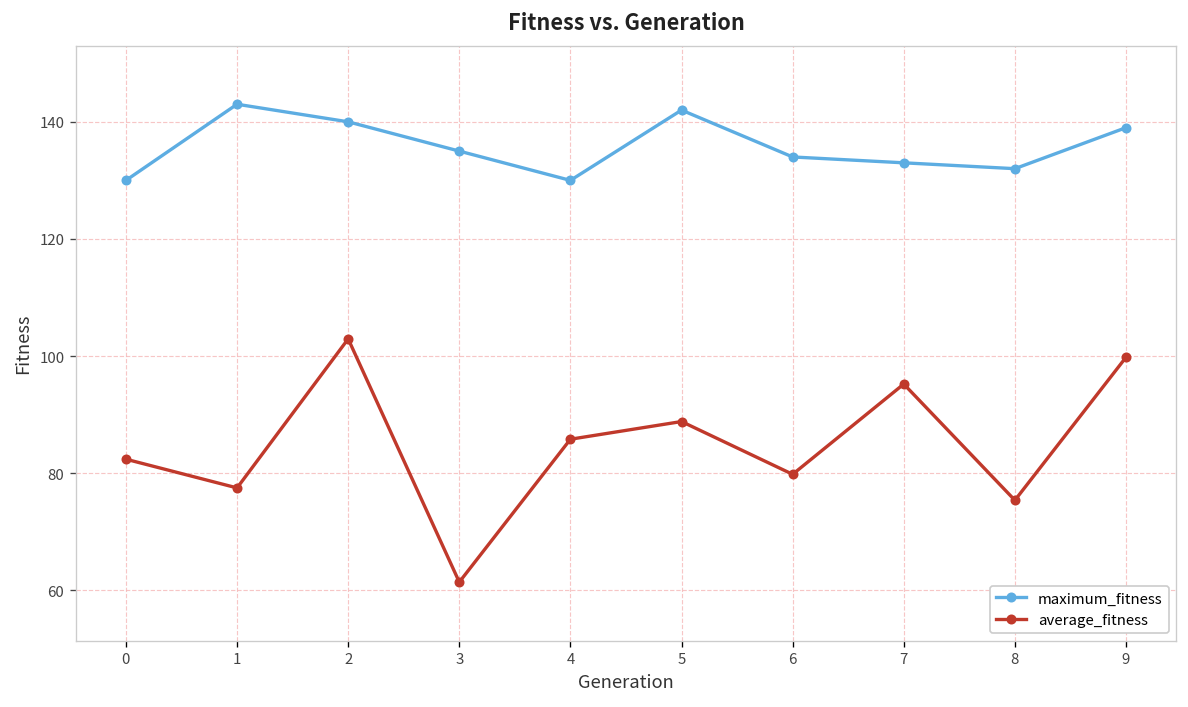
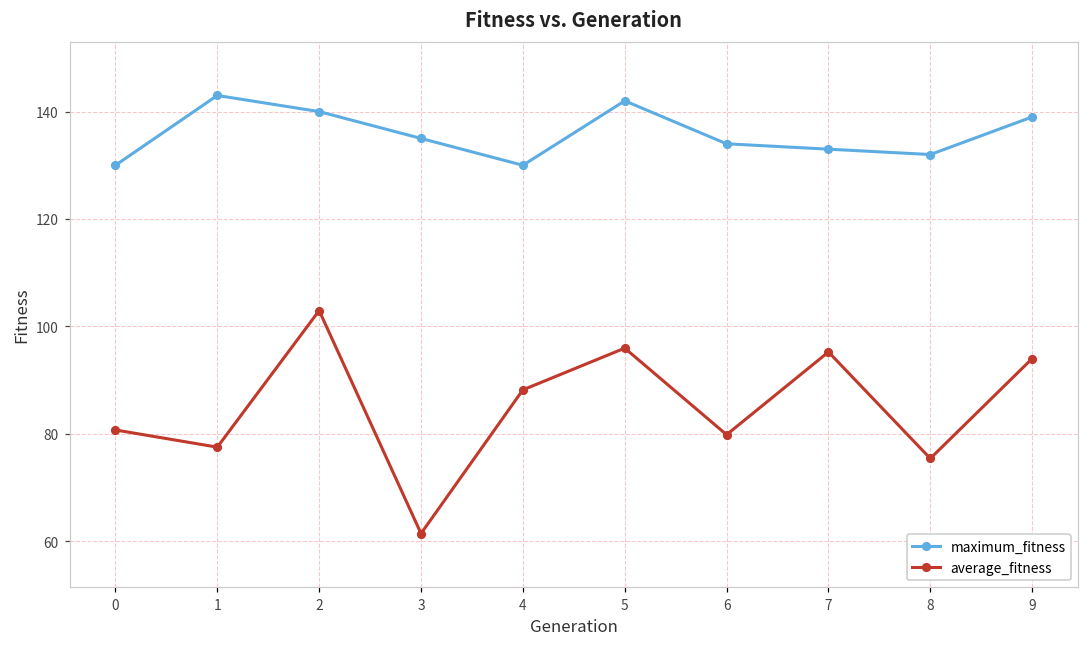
average_fitness, 0: 82 -> 81
average_fitness, 4: 86 -> 88
average_fitness, 5: 89 -> 96
average_fitness, 9: 100 -> 94
